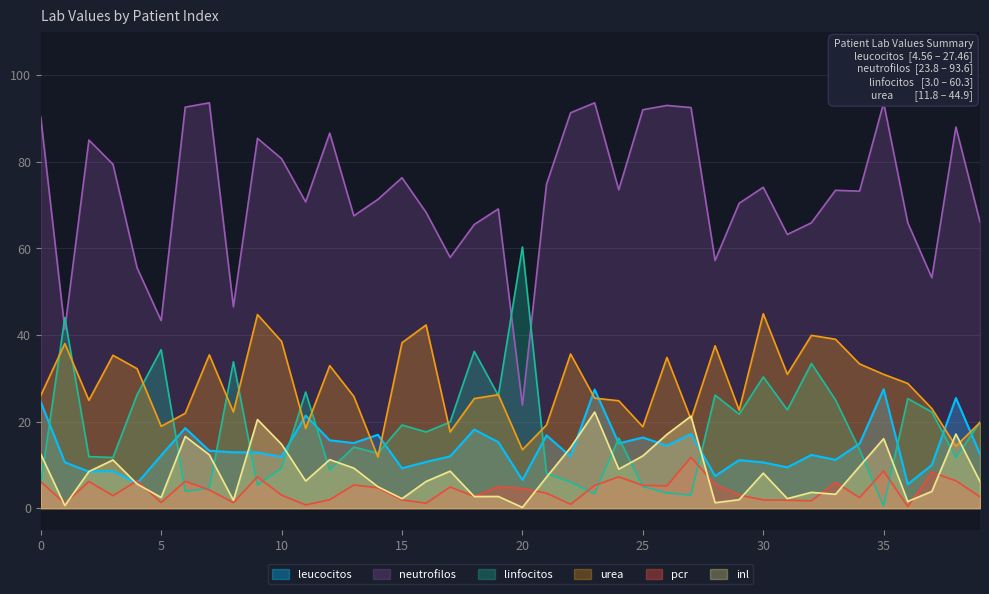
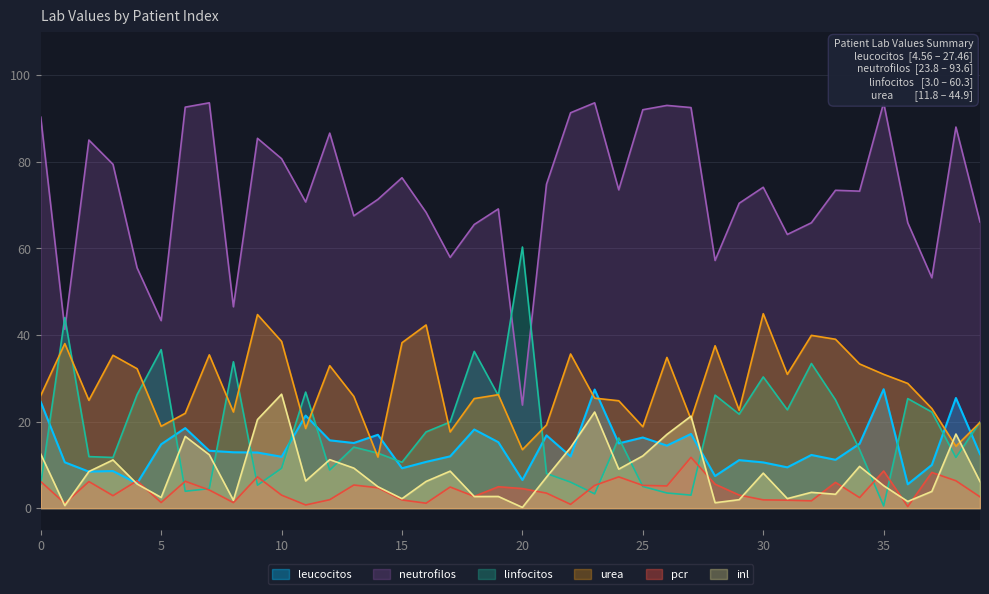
leucocitos, 5: 12 -> 15
inl, 10: 15 -> 26
linfocitos, 15: 19 -> 11
inl, 35: 16 -> 5
